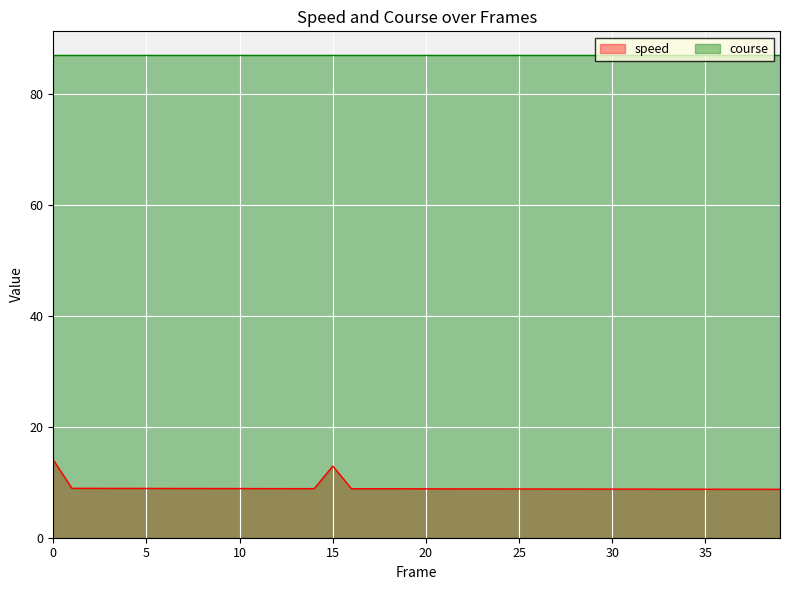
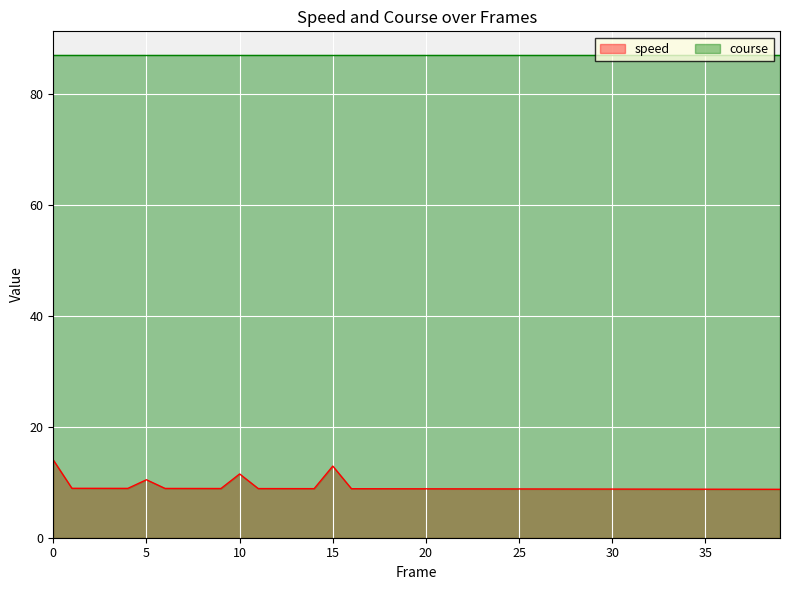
speed, 5: 9 -> 10
speed, 10: 9 -> 11
